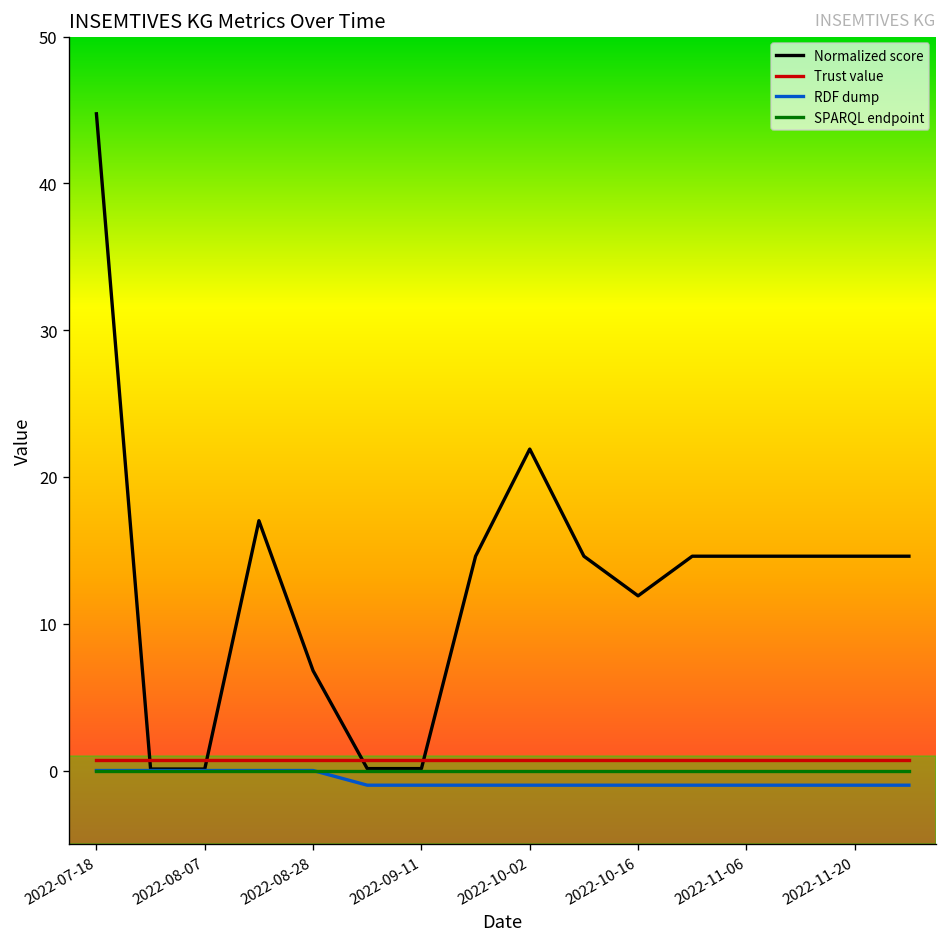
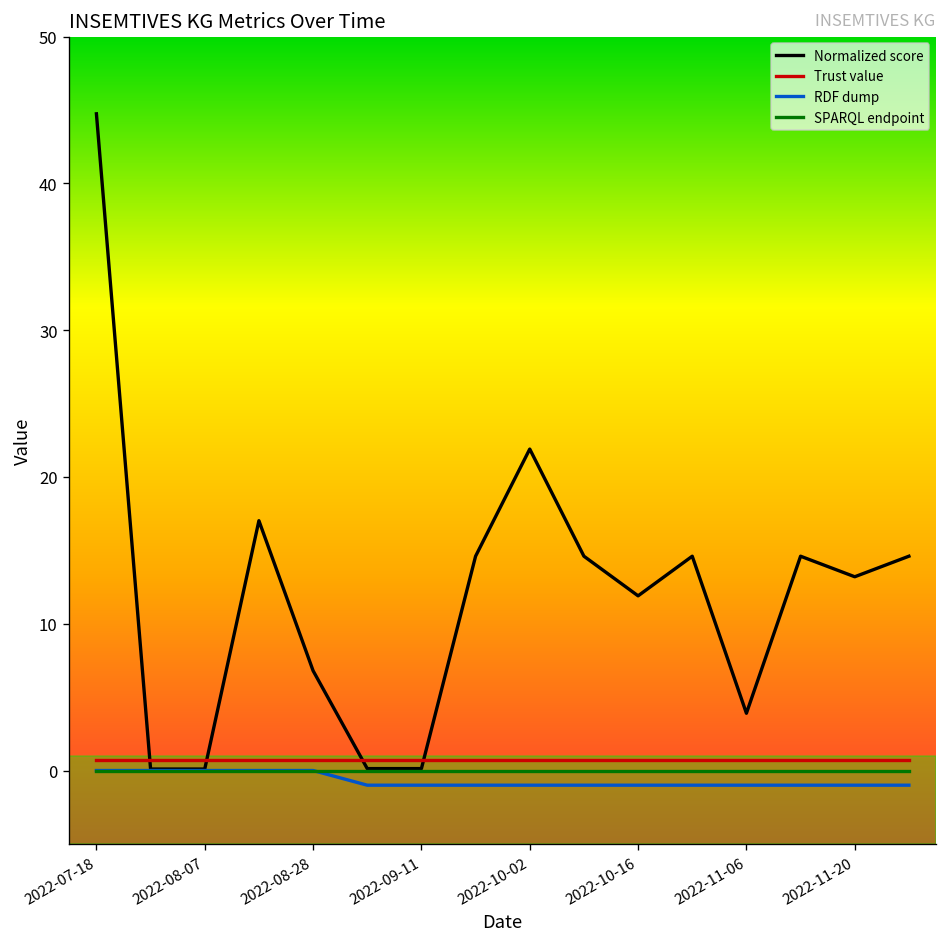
Normalized score, 2022-11-06: 14.6 -> 3.9
Normalized score, 2022-11-20: 14.6 -> 13.2
